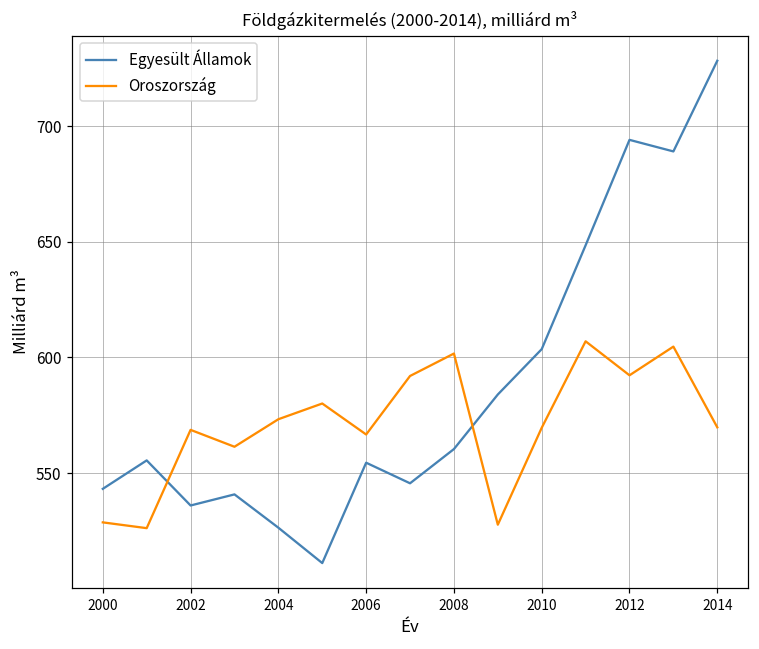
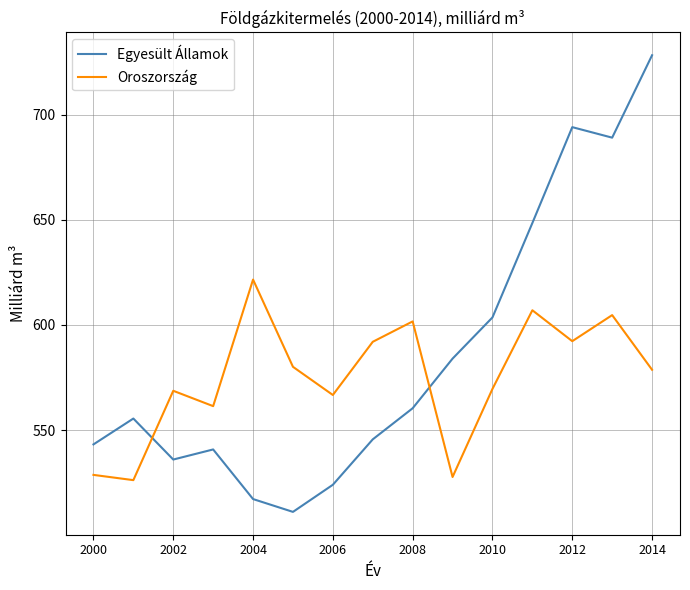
Egyesült Államok, 2004: 526 -> 517
Oroszország, 2004: 573 -> 622
Egyesült Államok, 2006: 555 -> 524
Oroszország, 2014: 570 -> 579
